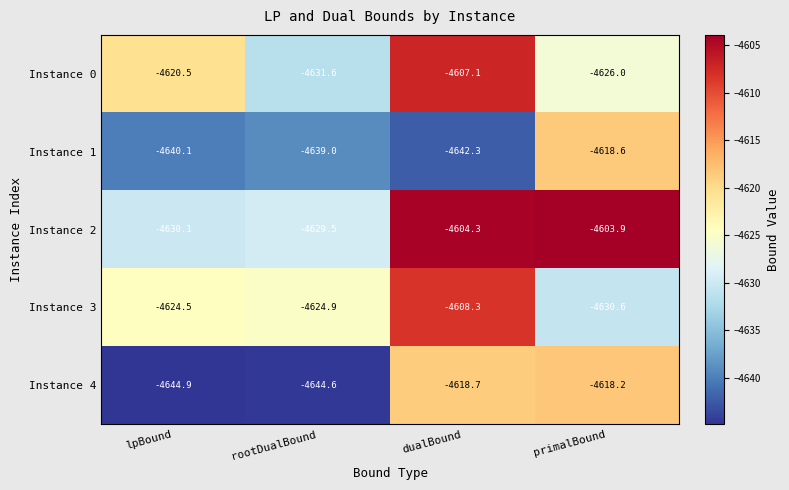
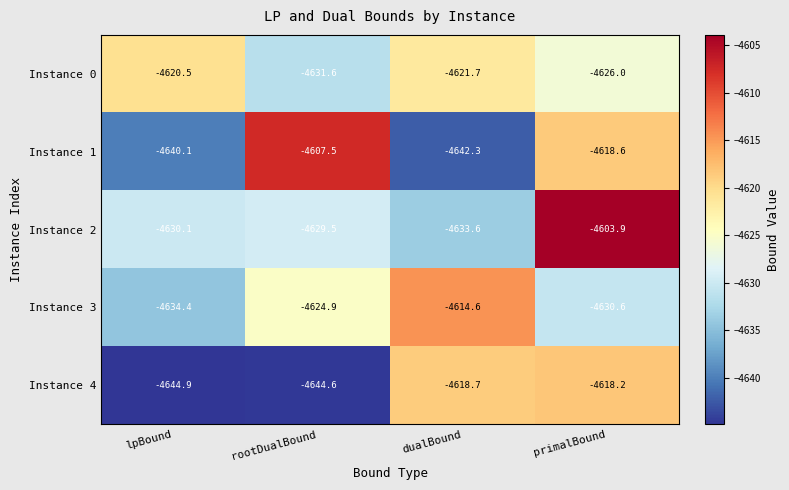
Instance 0, dualBound: -4607.1 -> -4621.7
Instance 1, rootDualBound: -4639.0 -> -4607.5
Instance 2, dualBound: -4604.3 -> -4633.6
Instance 3, lpBound: -4624.5 -> -4634.4
Instance 3, dualBound: -4608.3 -> -4614.6
